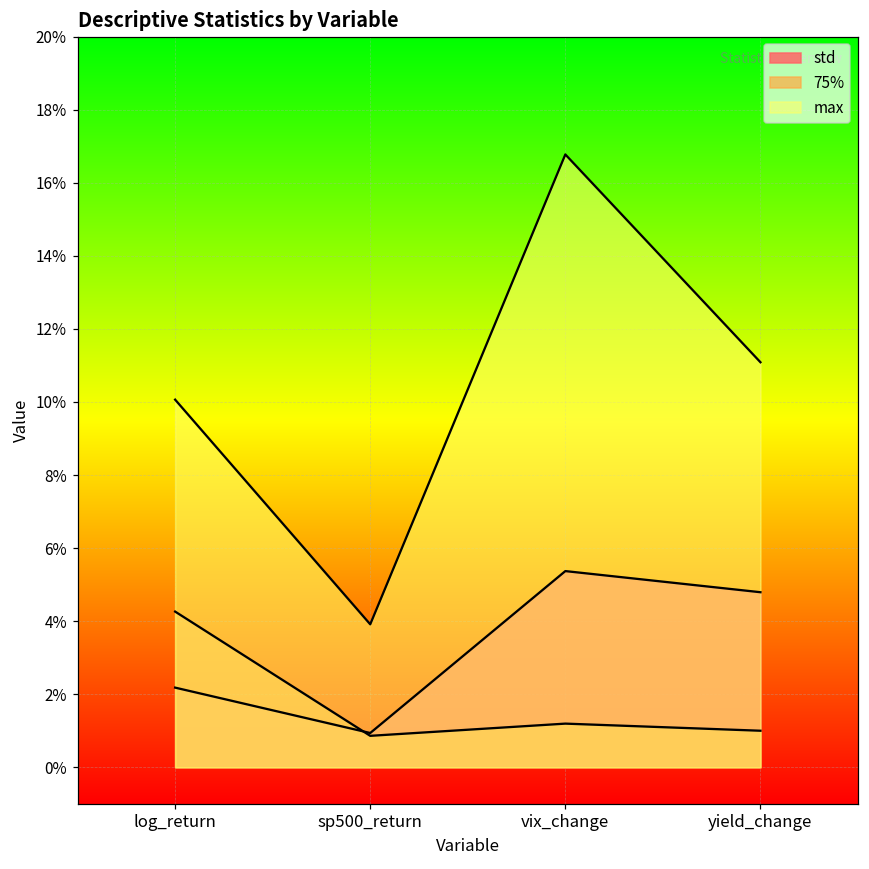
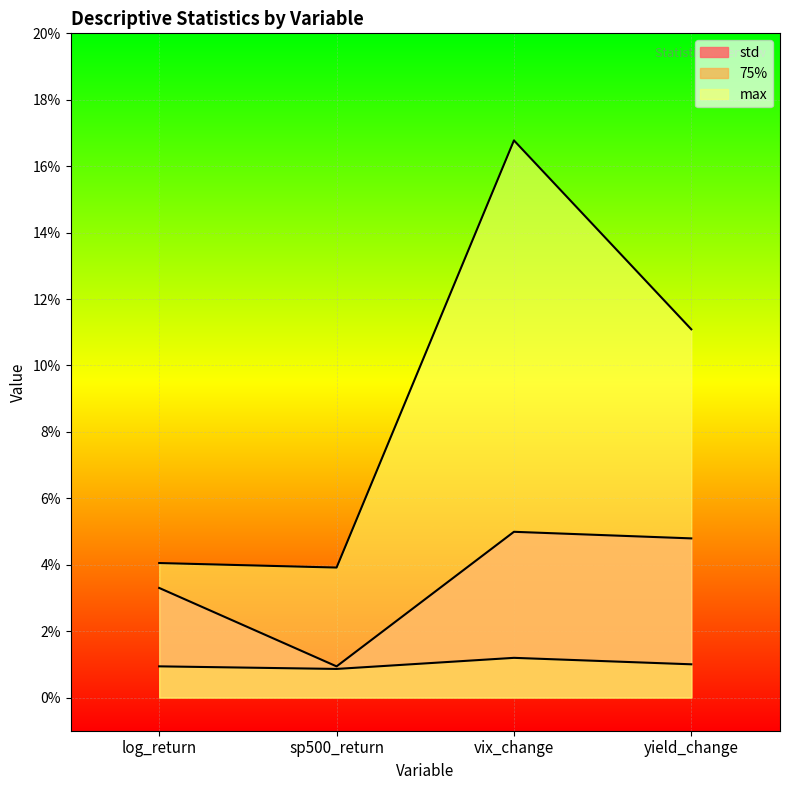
std, log_return: 2.2% -> 3.3%
75%, log_return: 4.3% -> 0.9%
max, log_return: 10.1% -> 4.0%
std, vix_change: 5.4% -> 5.0%
